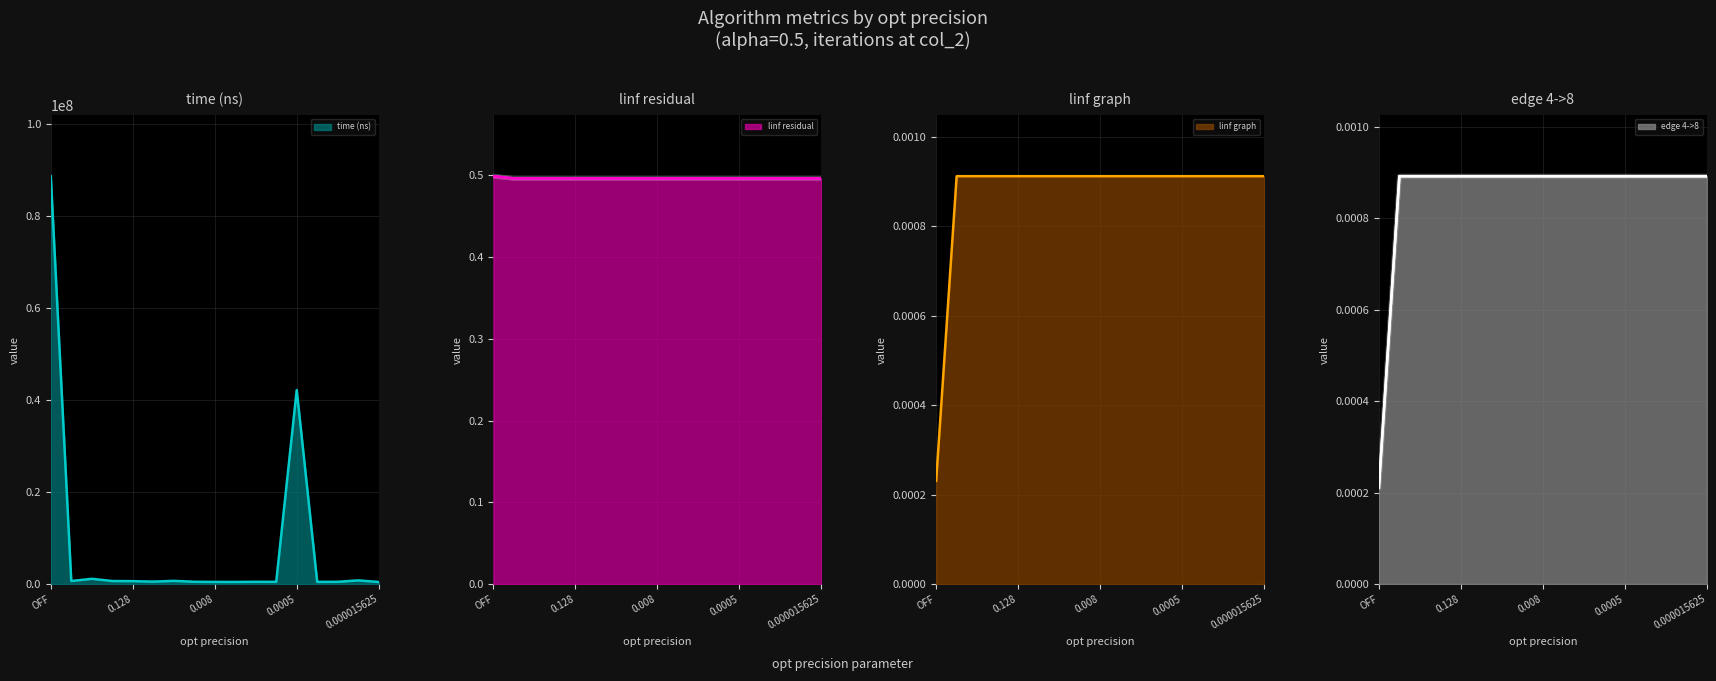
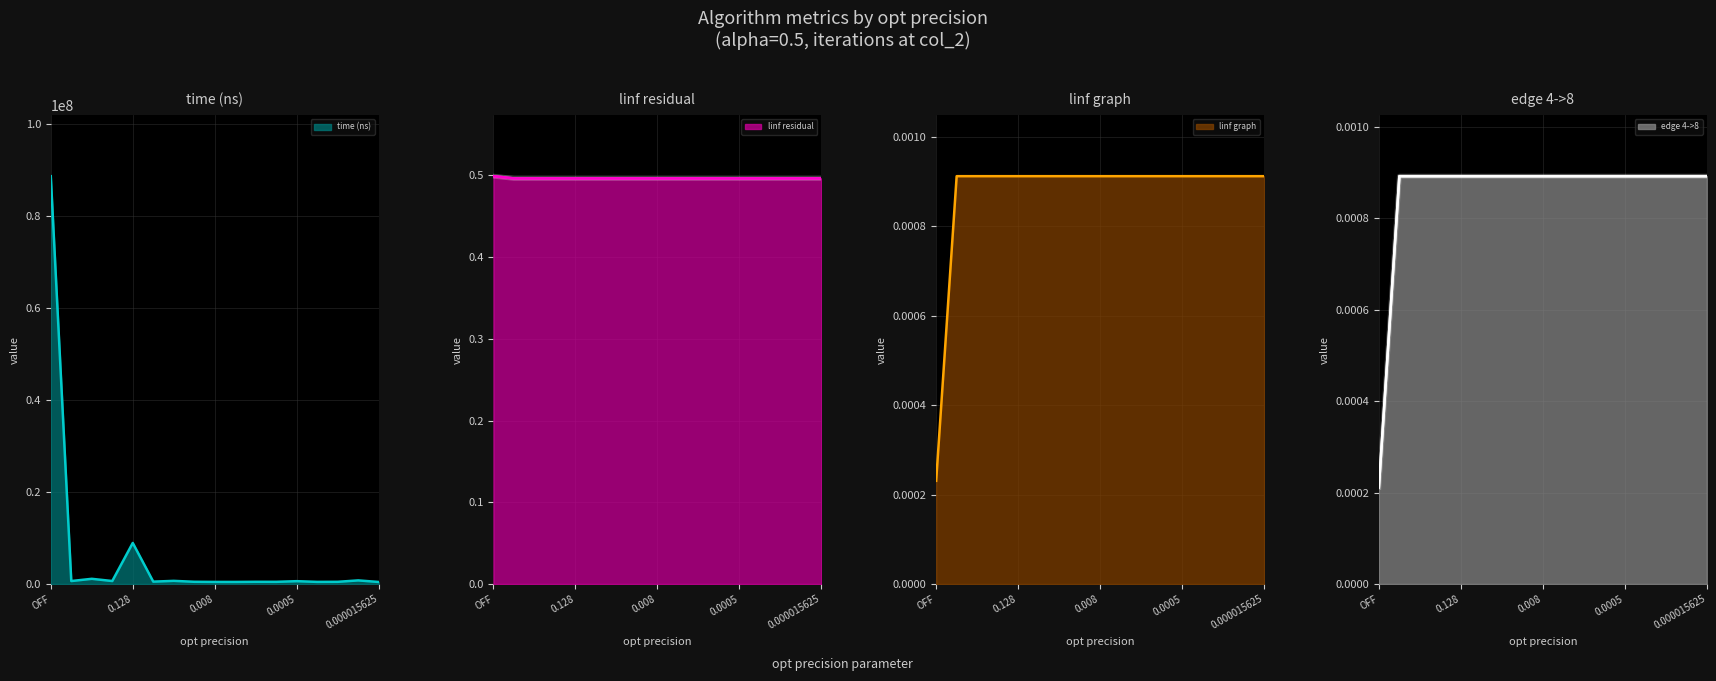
time (ns), 0.128: 1000000 -> 9000000
time (ns), 0.0005: 42000000 -> 1000000
